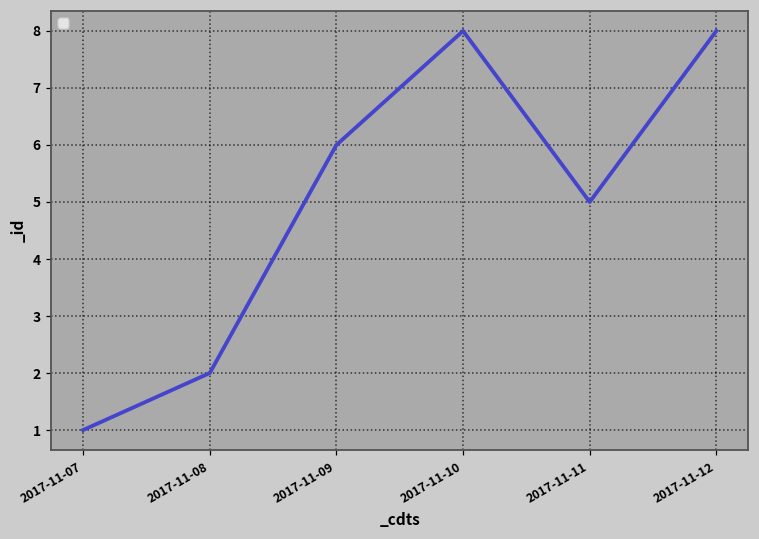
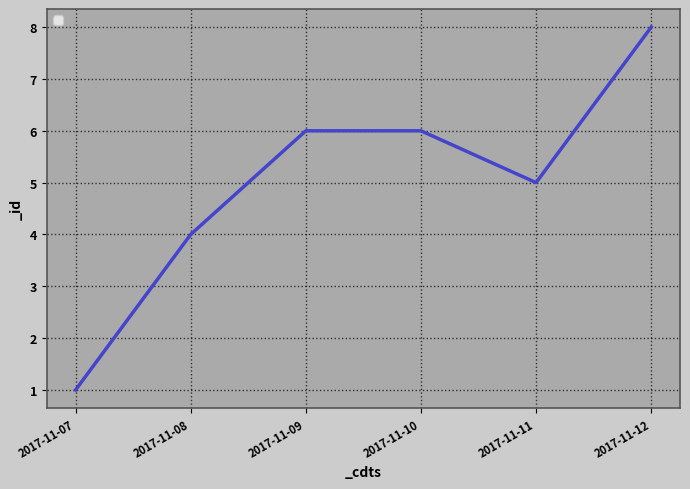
2017-11-08: 2 -> 4
2017-11-10: 8 -> 6
